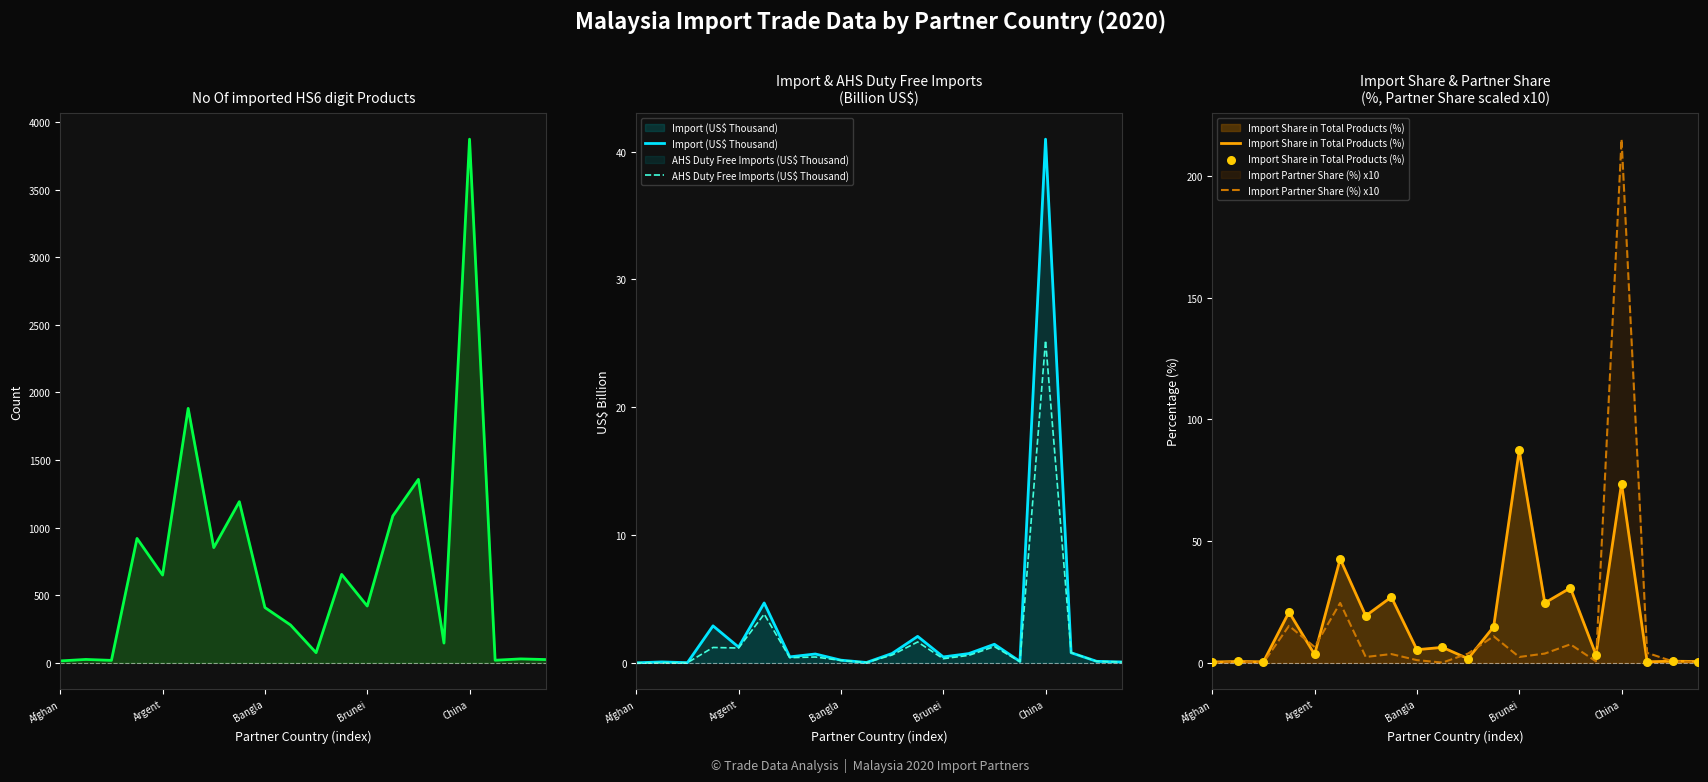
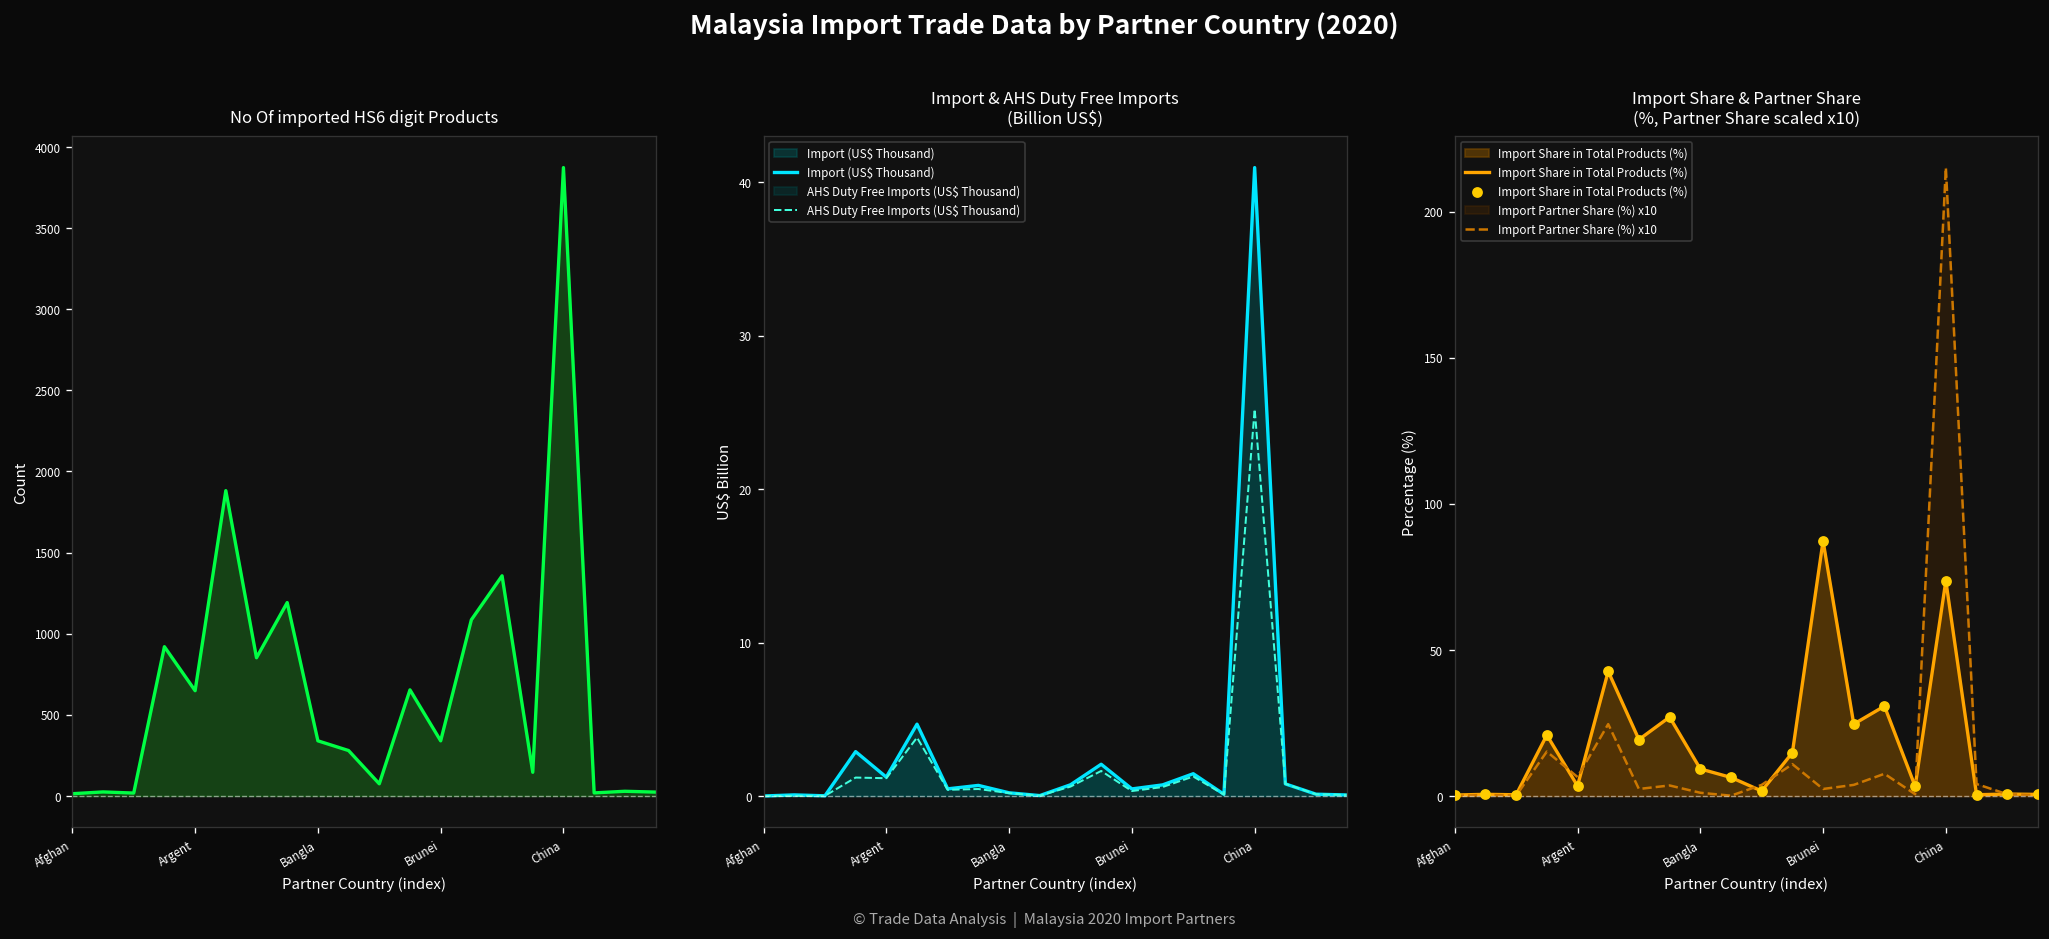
No Of imported HS6 digit Products, Bangla: 410 -> 340
No Of imported HS6 digit Products, Brunei: 420 -> 340
Import Share & Partner Share (%, Partner Share scaled x10), Import Share in Total Products (%), Bangla: 5 -> 9
